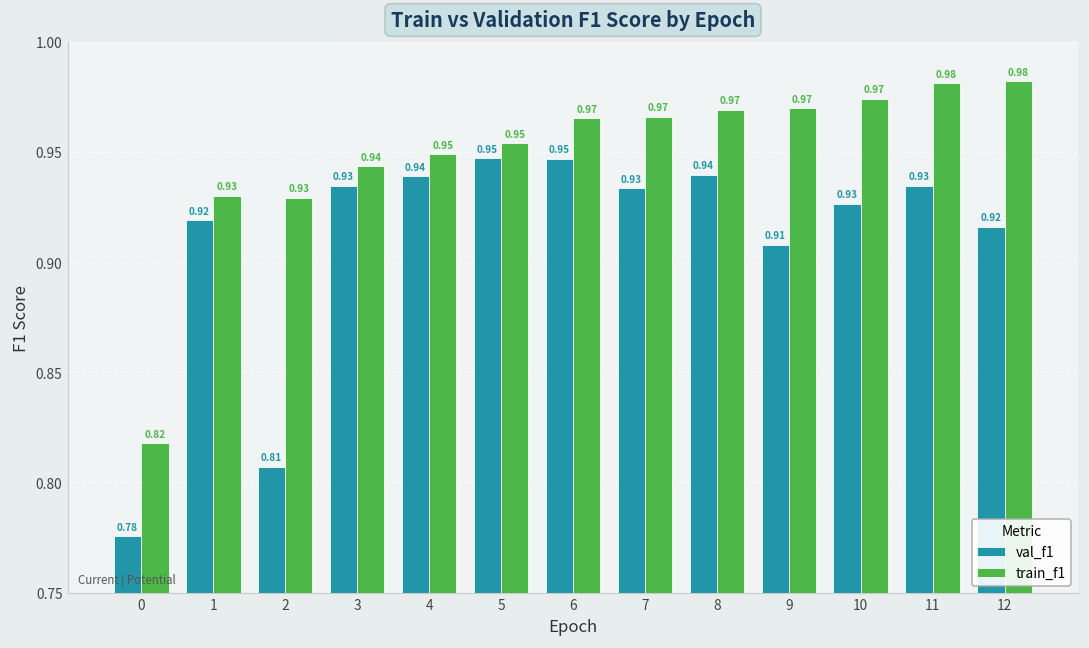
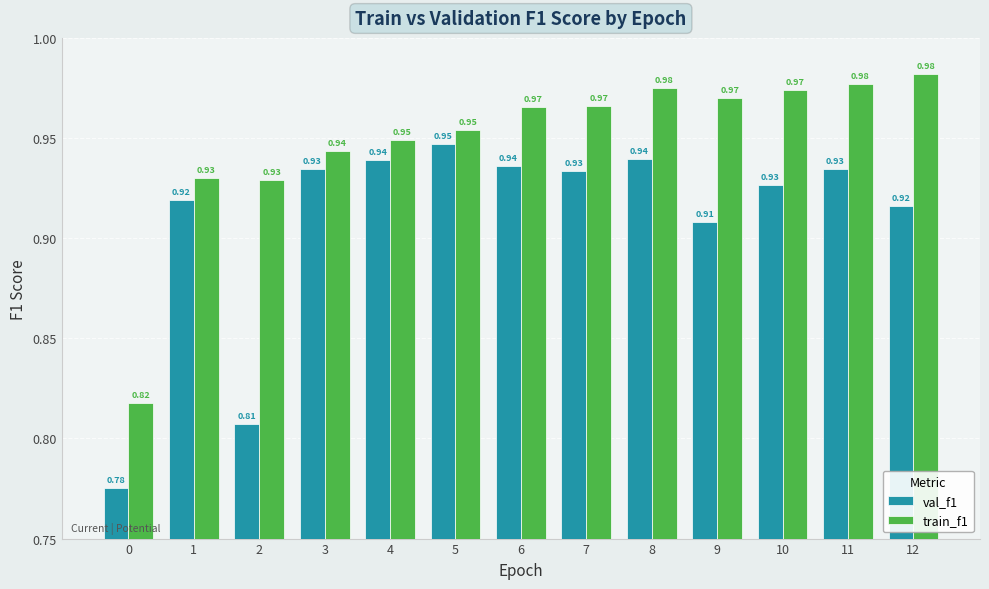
val_f1, 6: 0.95 -> 0.94
train_f1, 8: 0.97 -> 0.98
train_f1, 11: 0.981 -> 0.977
